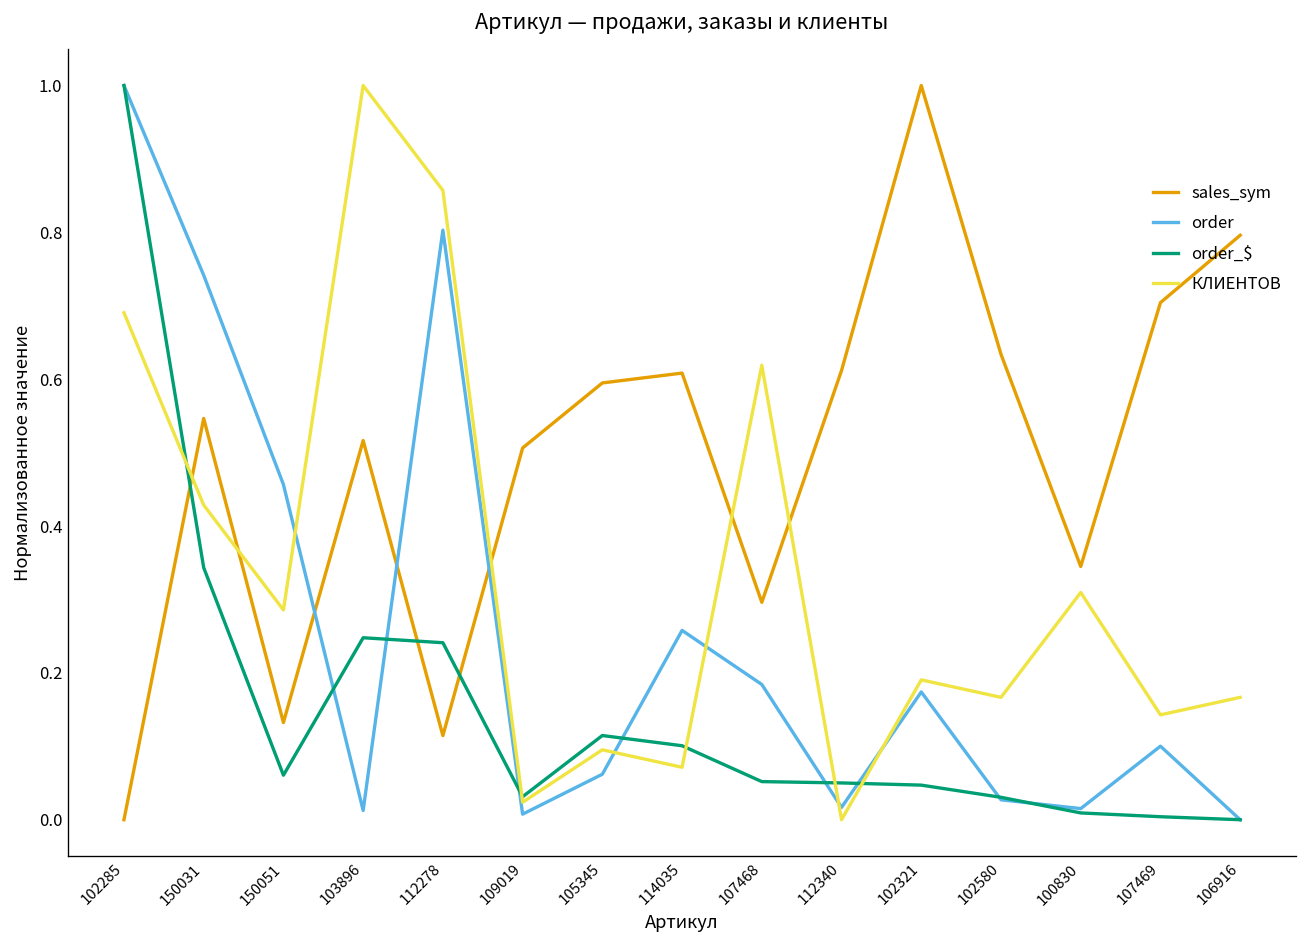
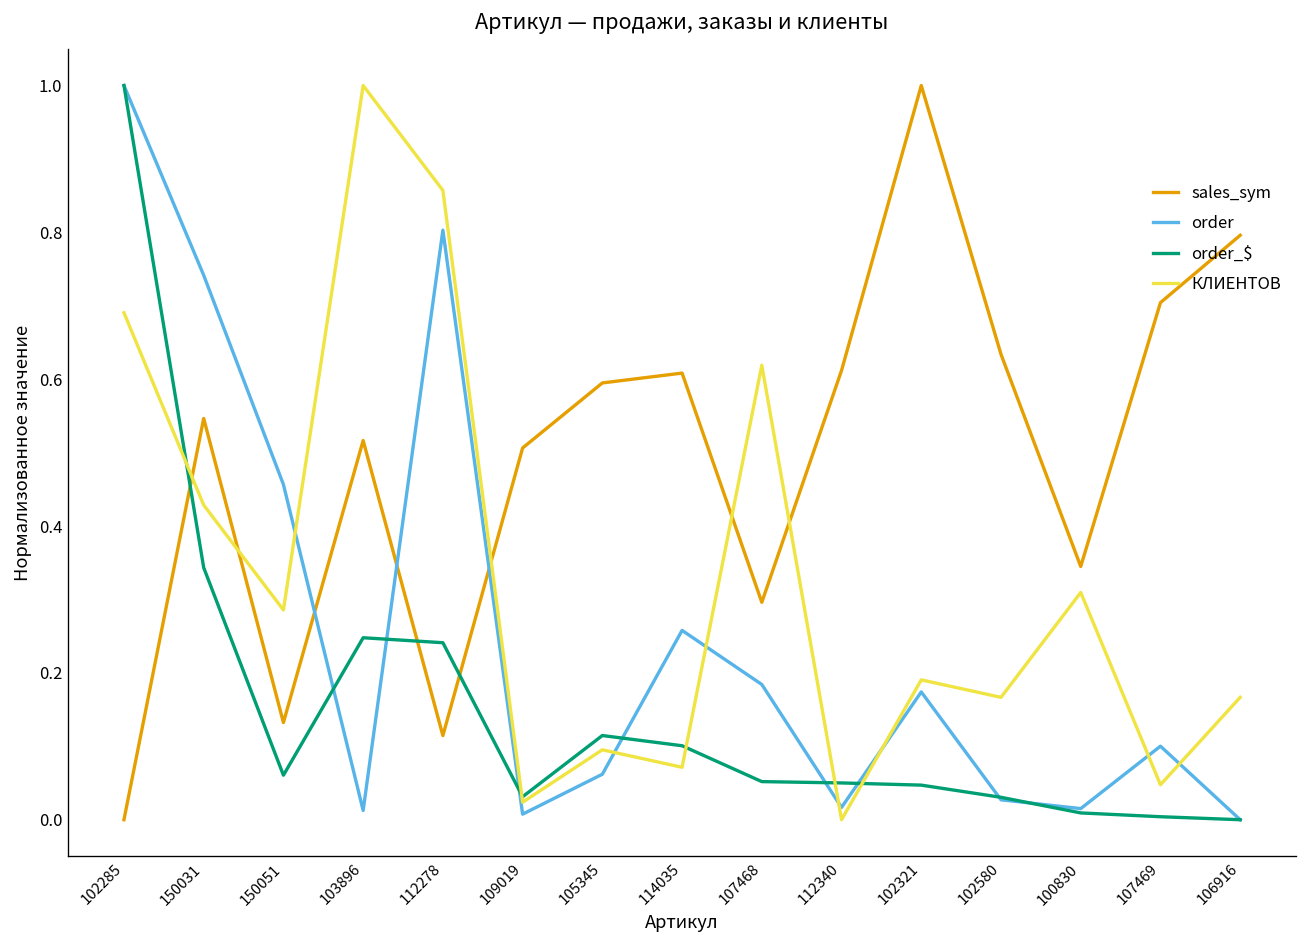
КЛИЕНТОВ, 107469: 0.14 -> 0.05
